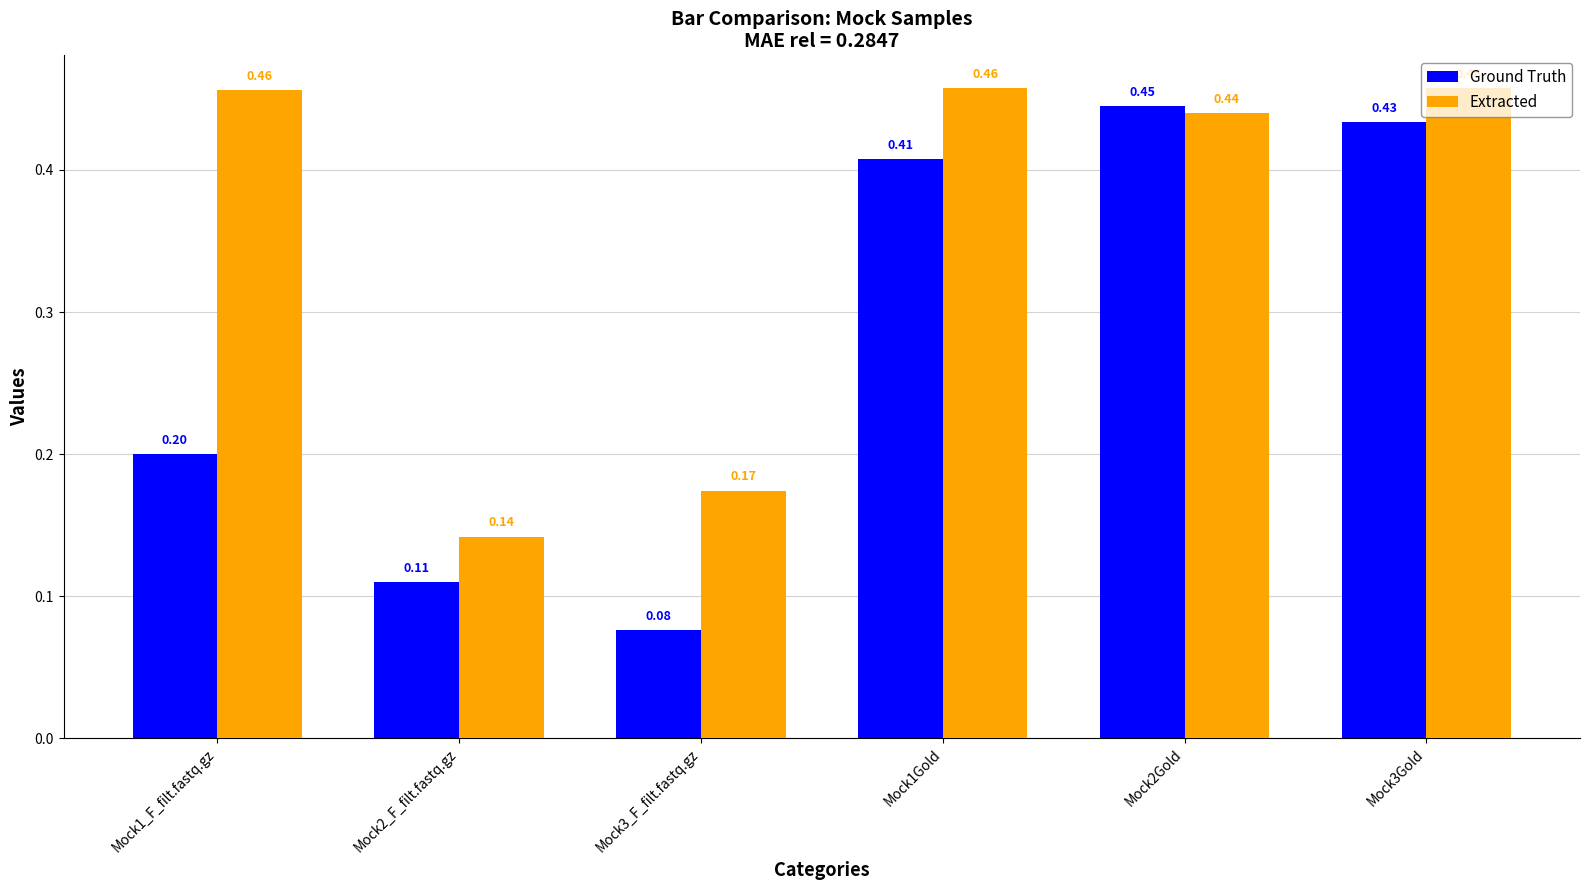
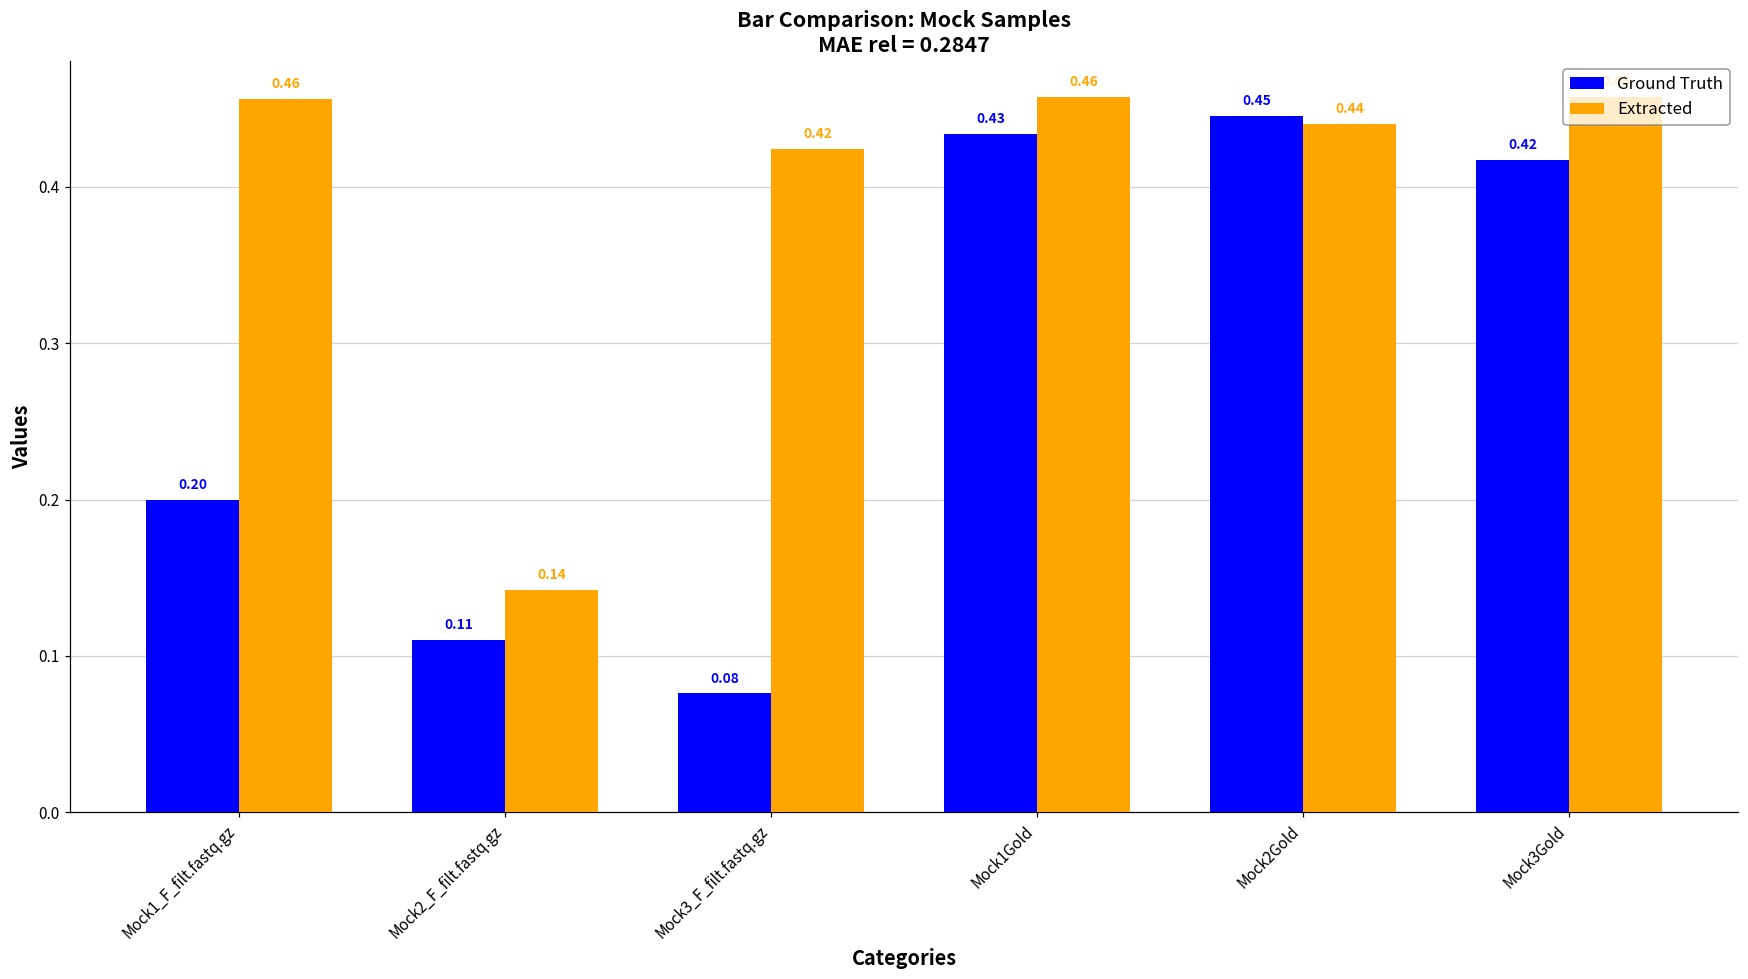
Extracted, Mock3_F_filt.fastq.gz: 0.17 -> 0.42
Ground Truth, Mock1Gold: 0.41 -> 0.43
Ground Truth, Mock3Gold: 0.43 -> 0.42
